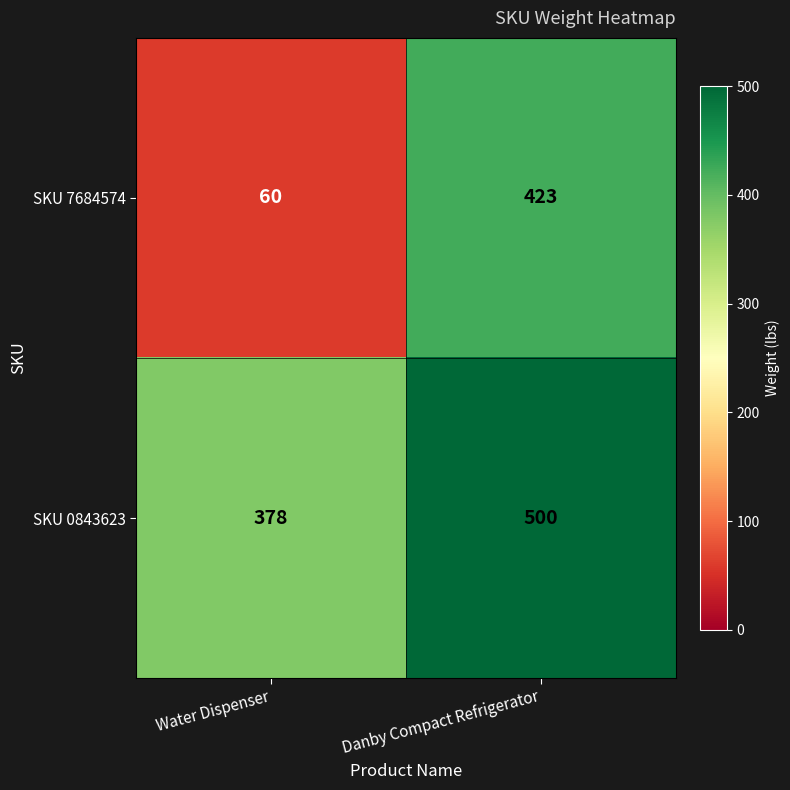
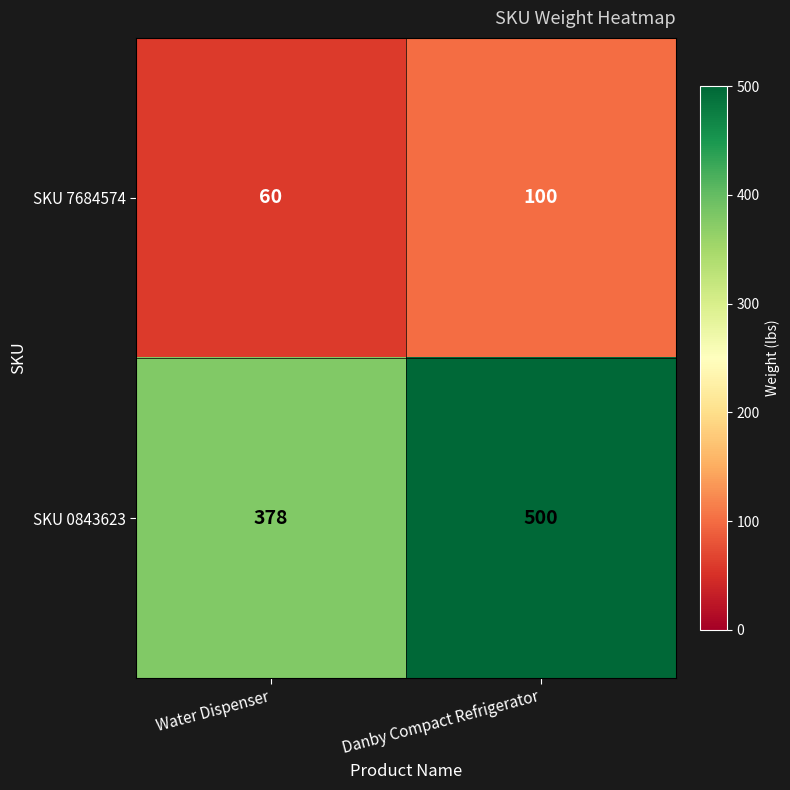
SKU 7684574, Danby Compact Refrigerator: 423 -> 100
